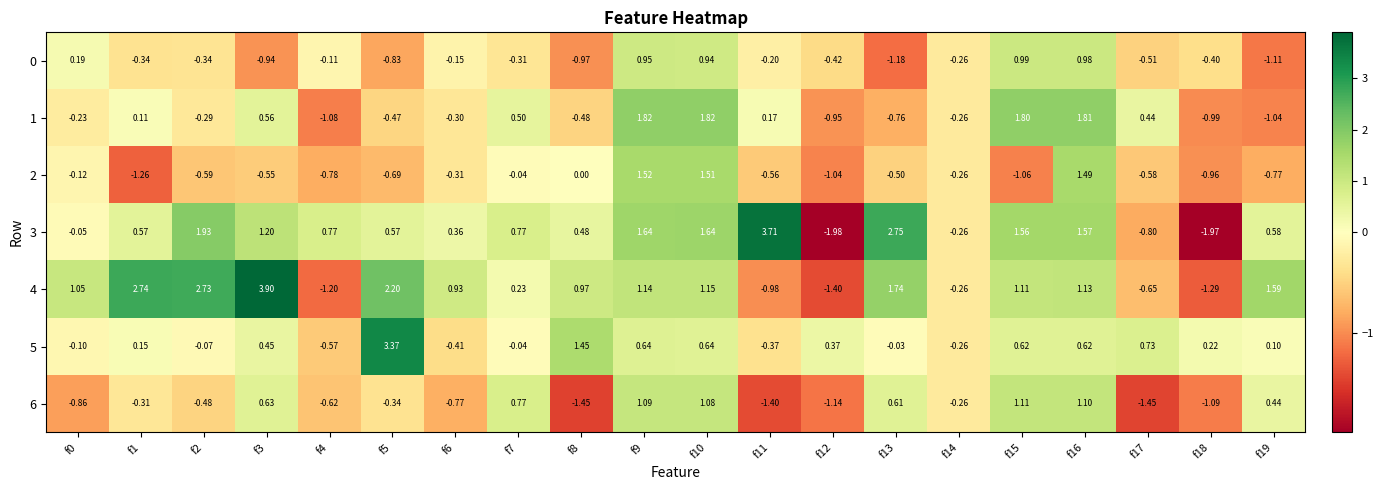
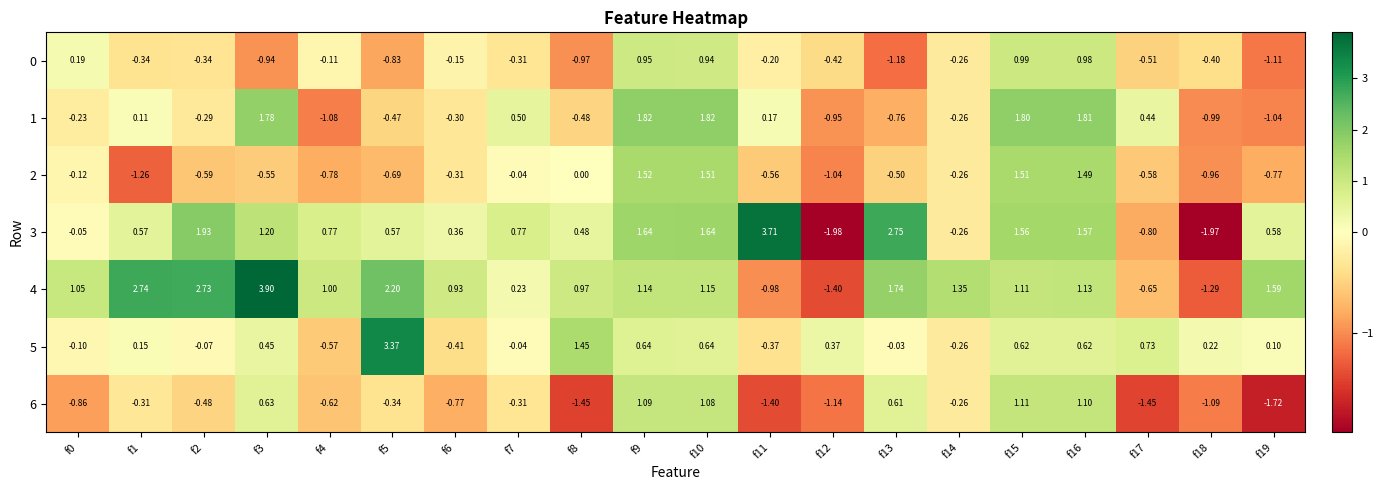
1, f3: 0.56 -> 1.78
2, f15: -1.06 -> 1.51
4, f4: -1.20 -> 1.00
4, f14: -0.26 -> 1.35
6, f7: 0.77 -> -0.31
6, f19: 0.44 -> -1.72
